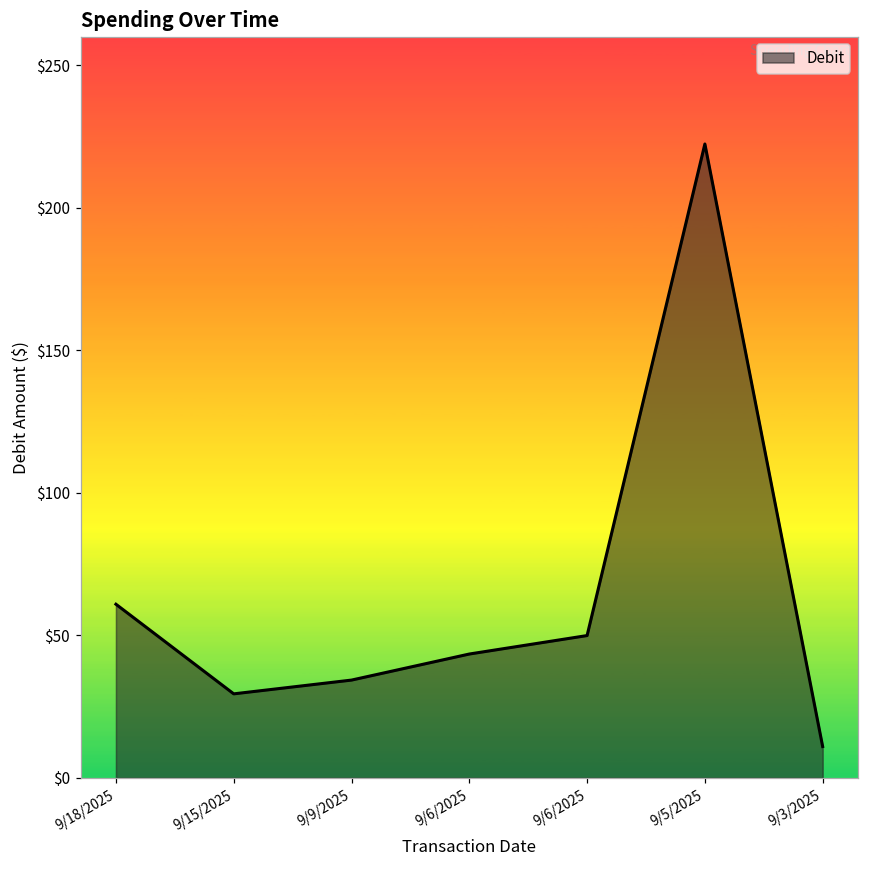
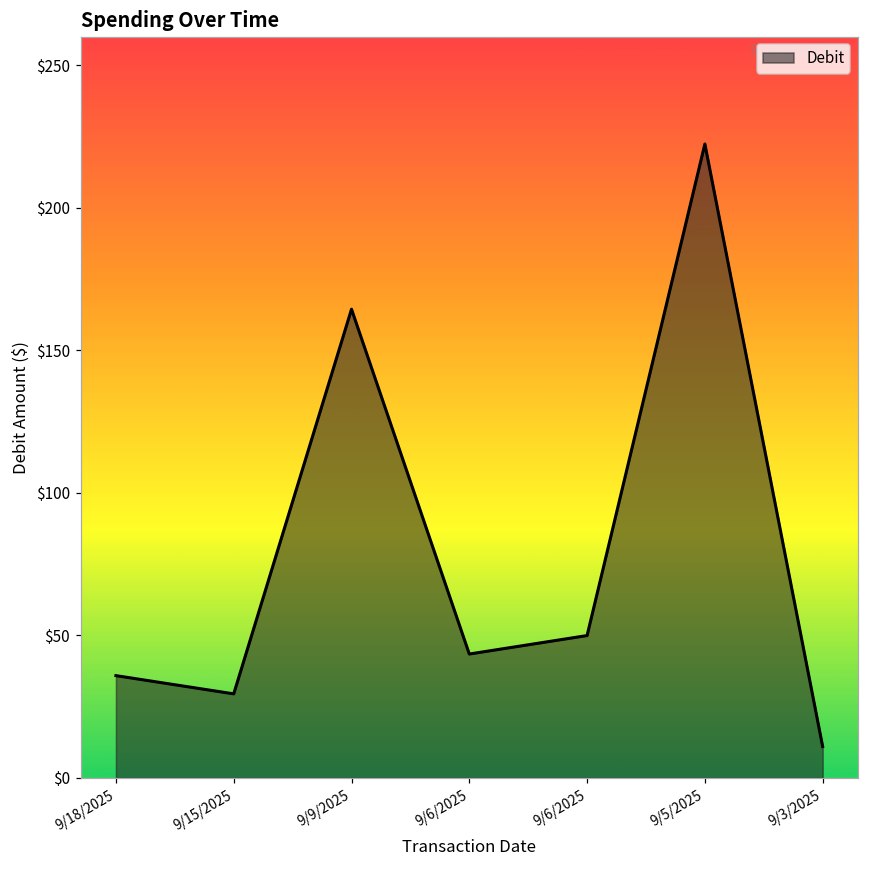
9/18/2025: $61 -> $36
9/9/2025: $34 -> $164
